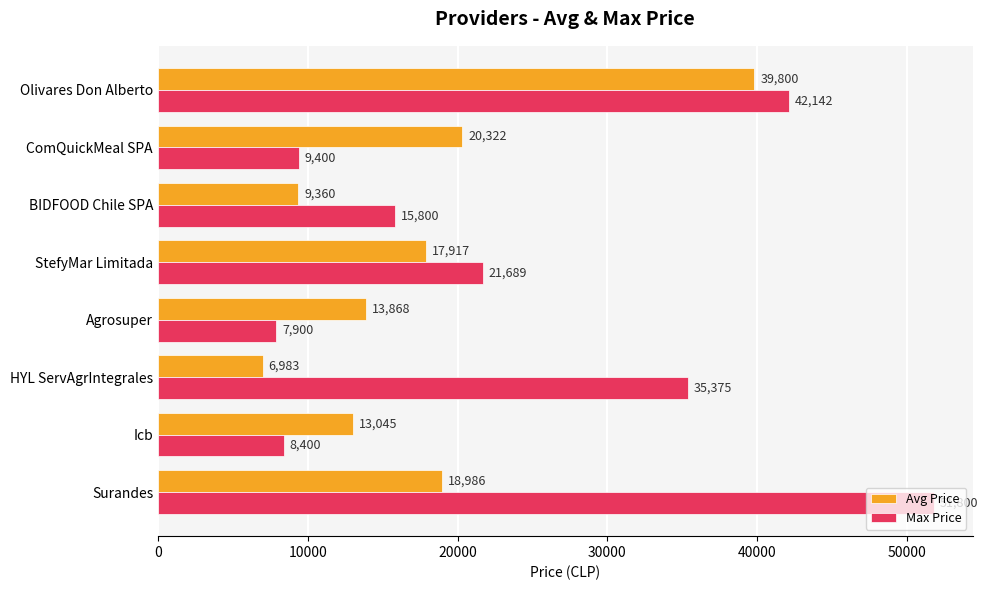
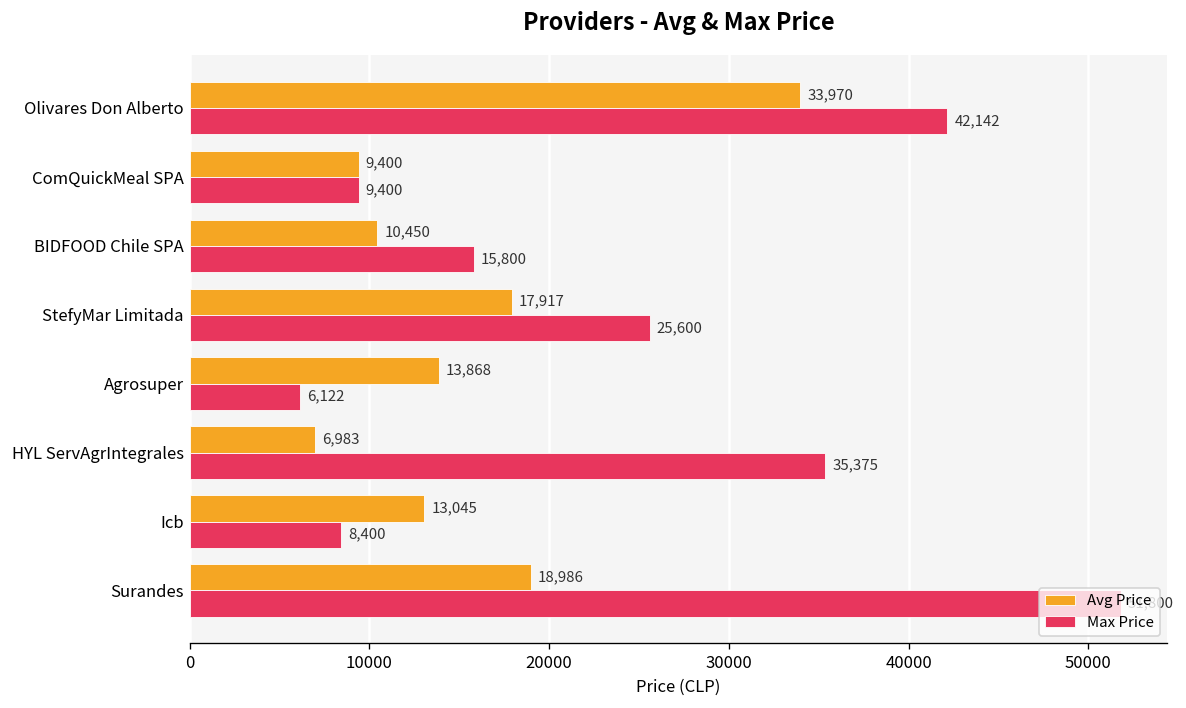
Avg Price, Olivares Don Alberto: 39,800 -> 33,970
Avg Price, ComQuickMeal SPA: 20,322 -> 9,400
Avg Price, BIDFOOD Chile SPA: 9,360 -> 10,450
Max Price, StefyMar Limitada: 21,689 -> 25,600
Max Price, Agrosuper: 7,900 -> 6,122
